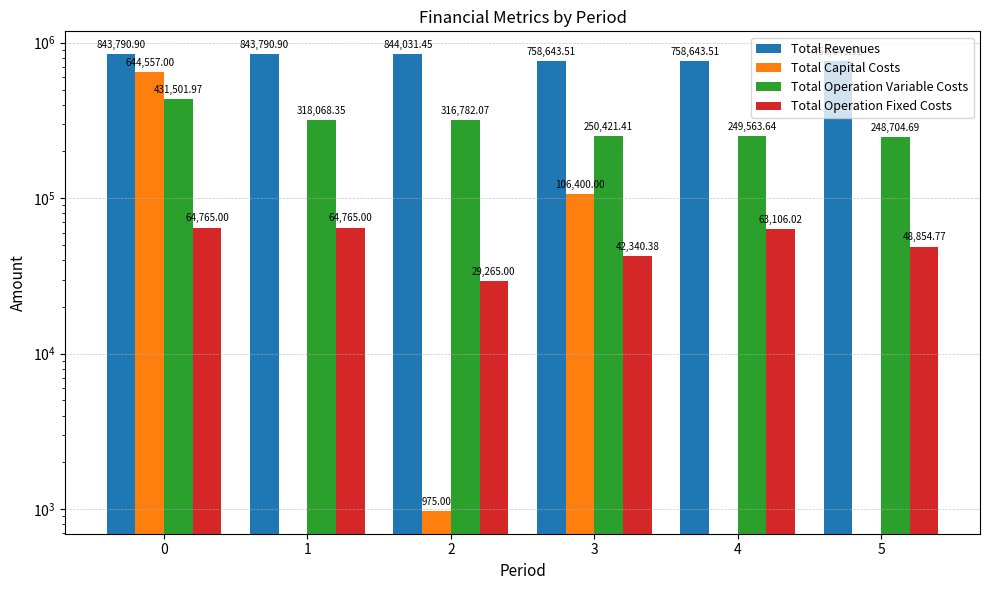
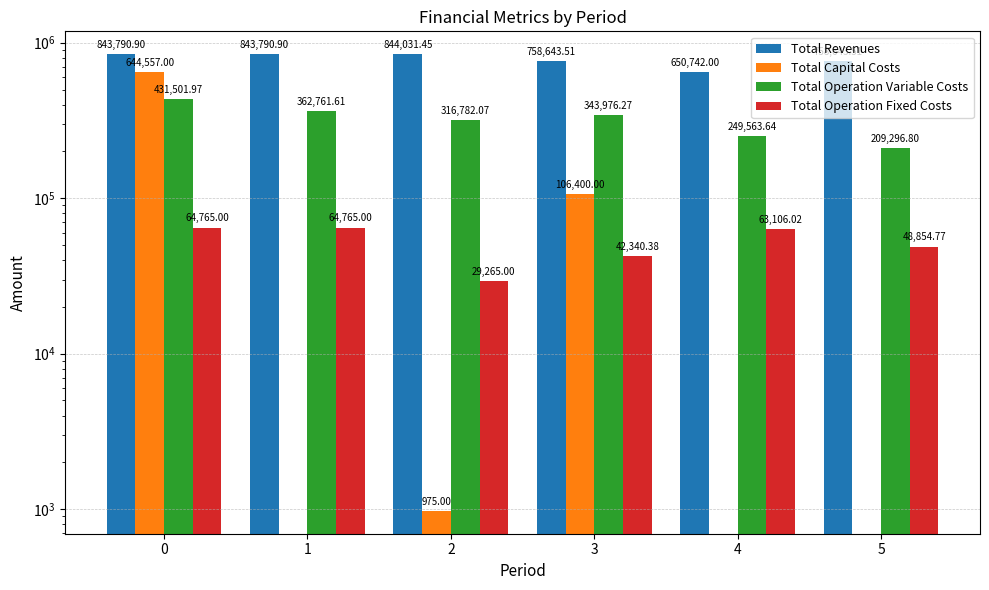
Total Operation Variable Costs, 1: 318,068.35 -> 362,761.61
Total Operation Variable Costs, 3: 250,421.41 -> 343,976.27
Total Revenues, 4: 758,643.51 -> 650,742.00
Total Operation Variable Costs, 5: 248,704.69 -> 209,296.80
